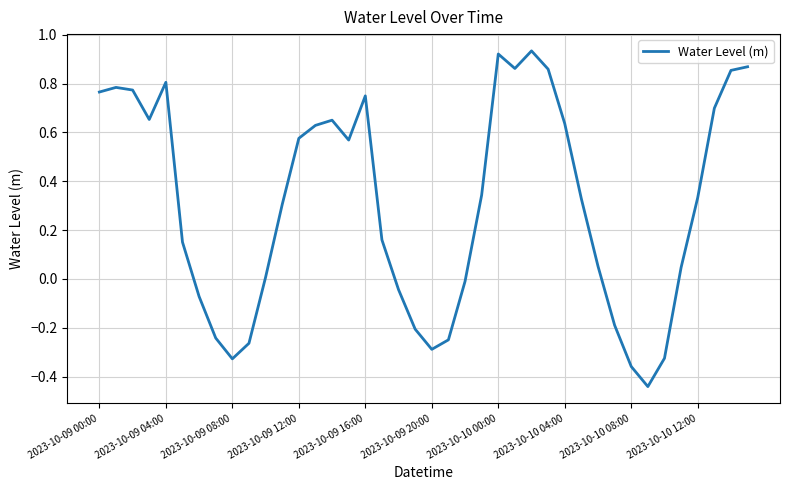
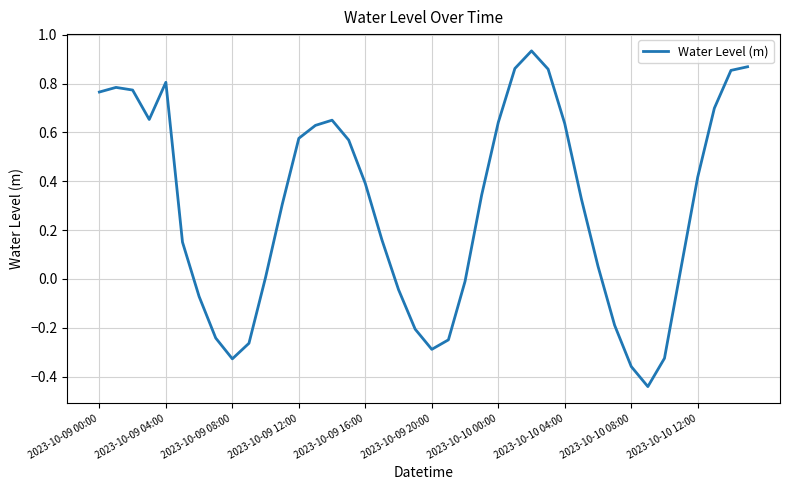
2023-10-09 16:00: 0.75 -> 0.39
2023-10-10 00:00: 0.92 -> 0.64
2023-10-10 12:00: 0.33 -> 0.42
